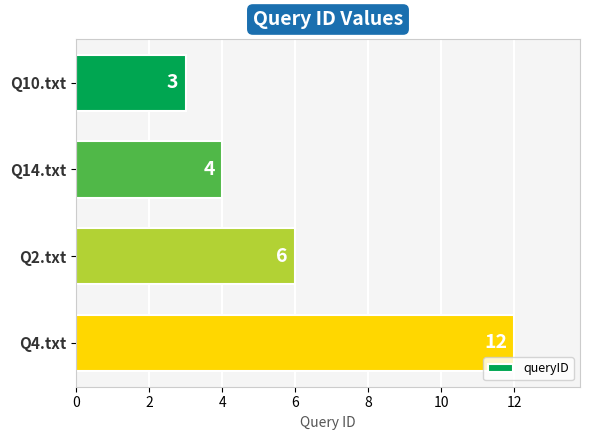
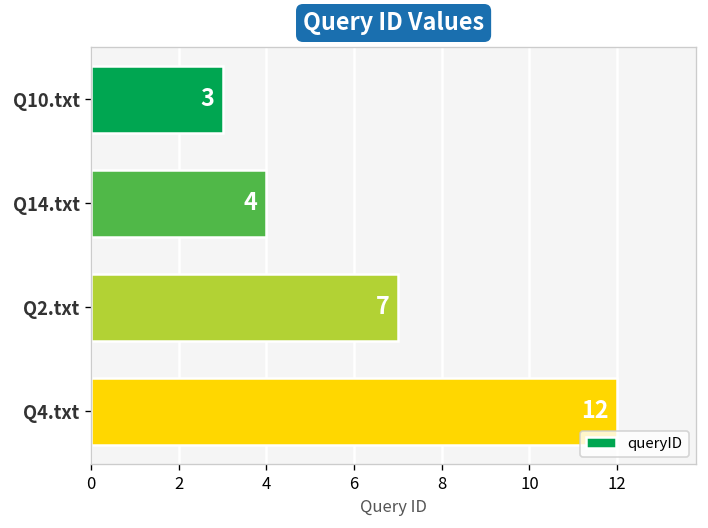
Q2.txt: 6 -> 7
